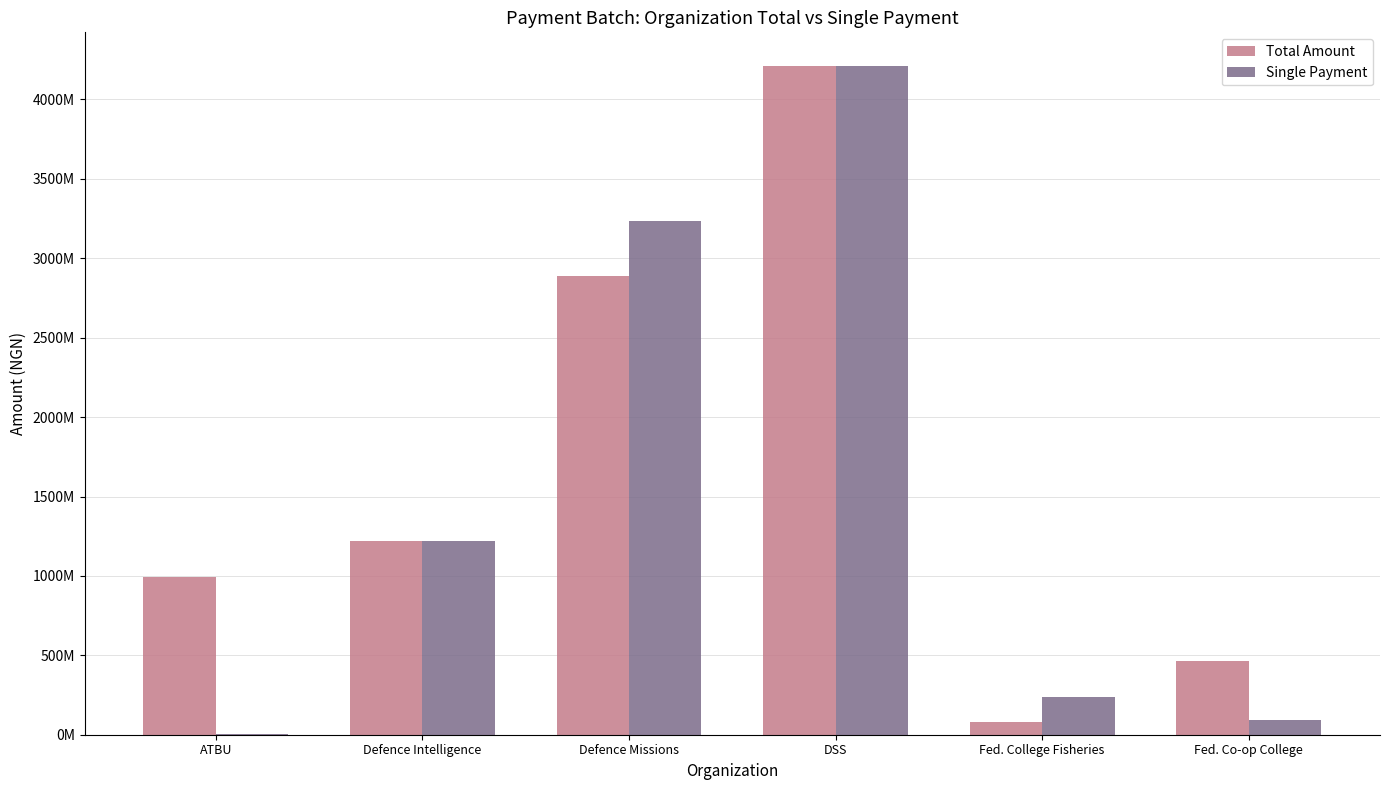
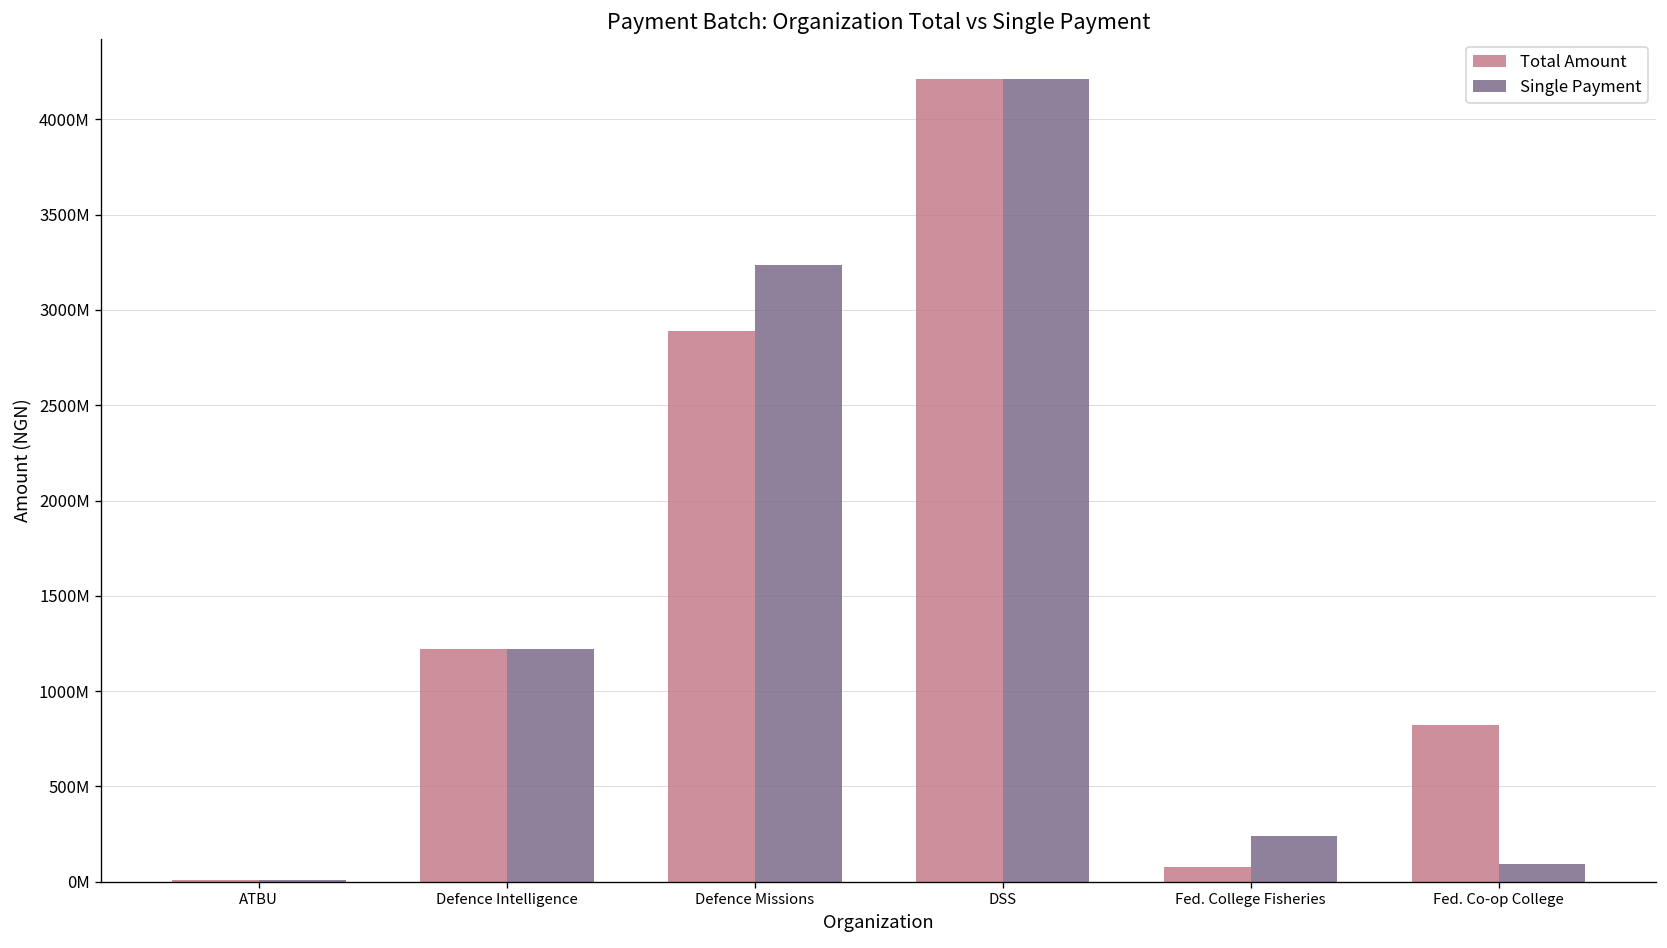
Total Amount, ATBU: 990000000 -> 10000000
Total Amount, Fed. Co-op College: 460000000 -> 820000000
